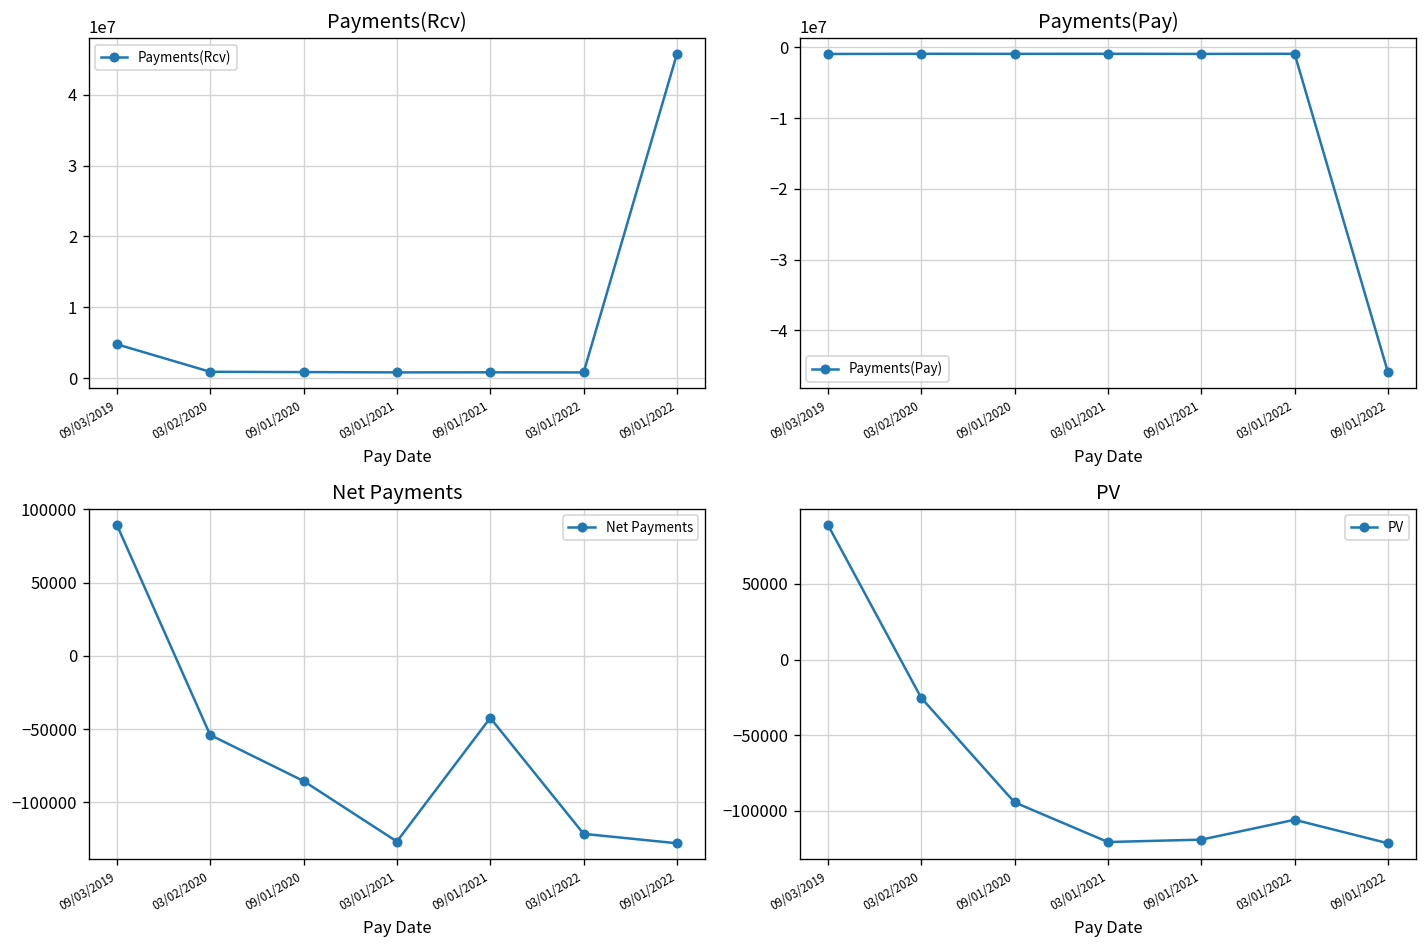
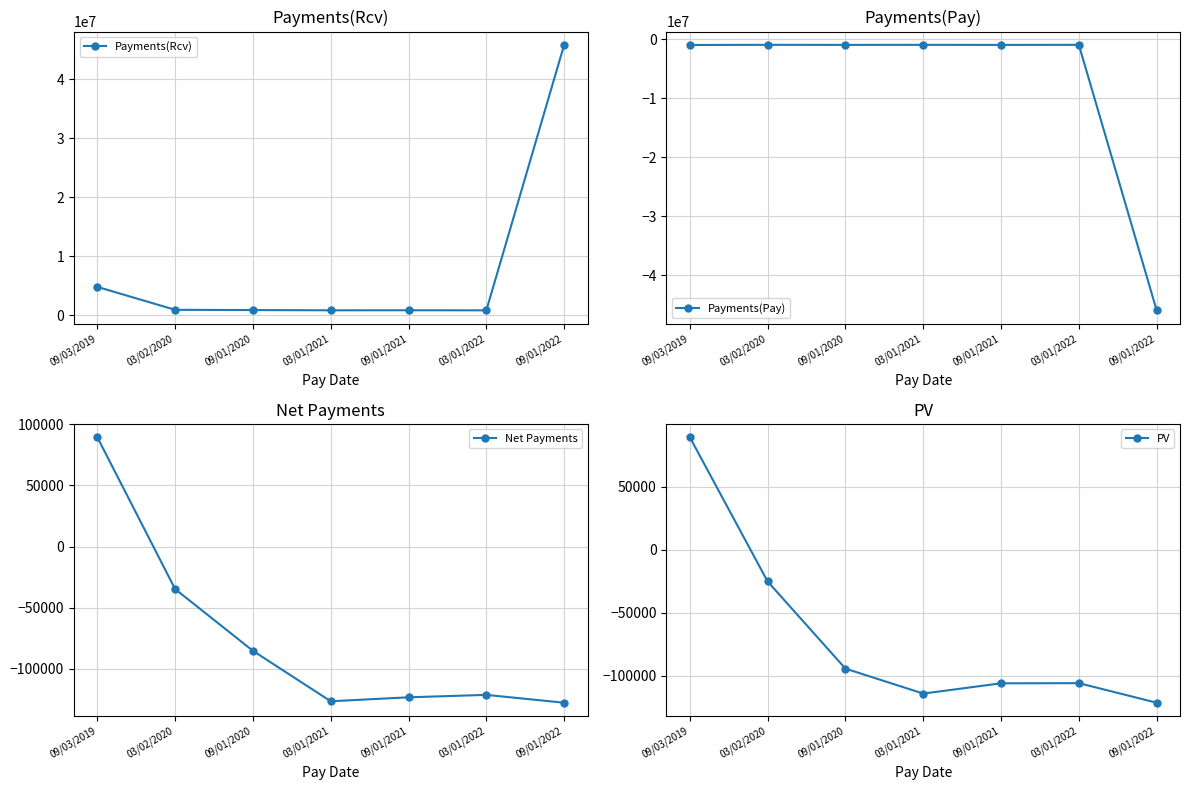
Net Payments, 03/02/2020: -54000 -> -35000
Net Payments, 09/01/2021: -42000 -> -123000
PV, 03/01/2021: -121000 -> -114000
PV, 09/01/2021: -119000 -> -106000
